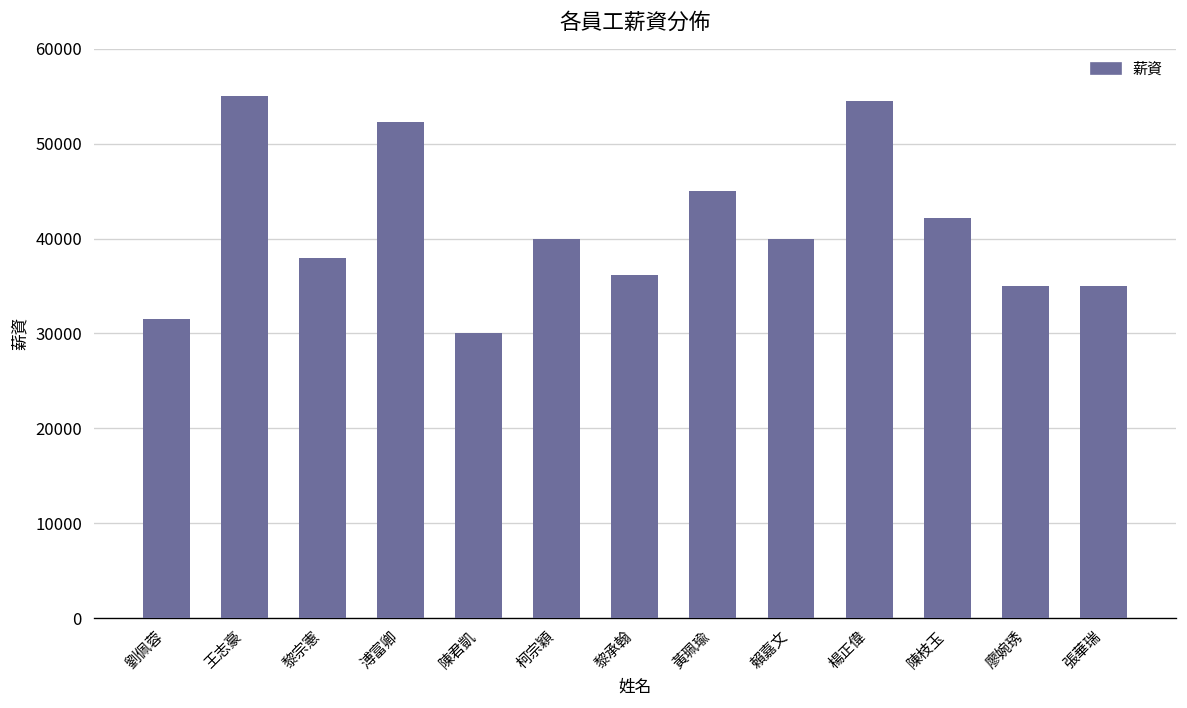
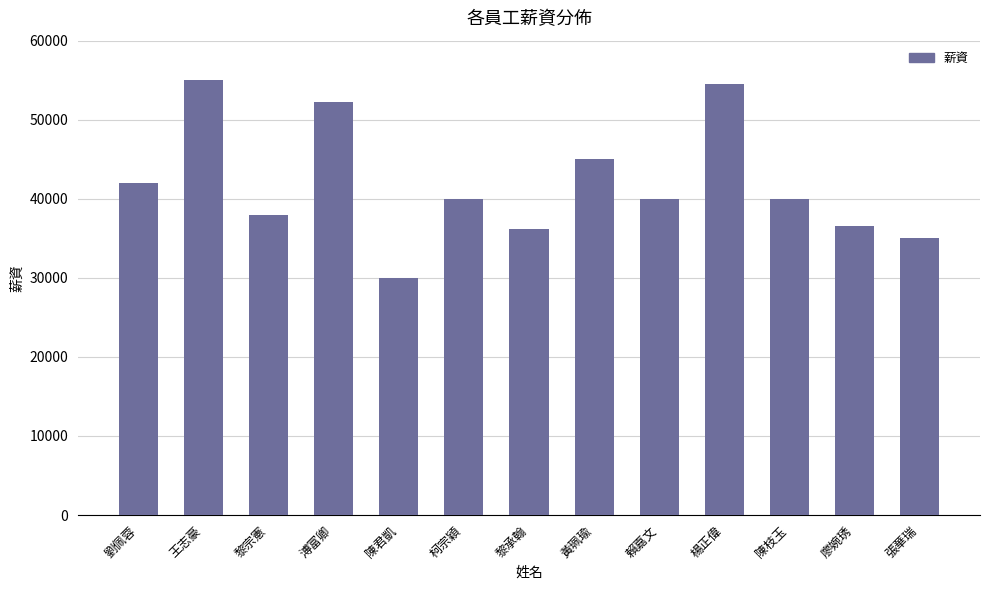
劉佩蓉: 32000 -> 42000
陳枝玉: 42000 -> 40000
廖婉琇: 35000 -> 37000
